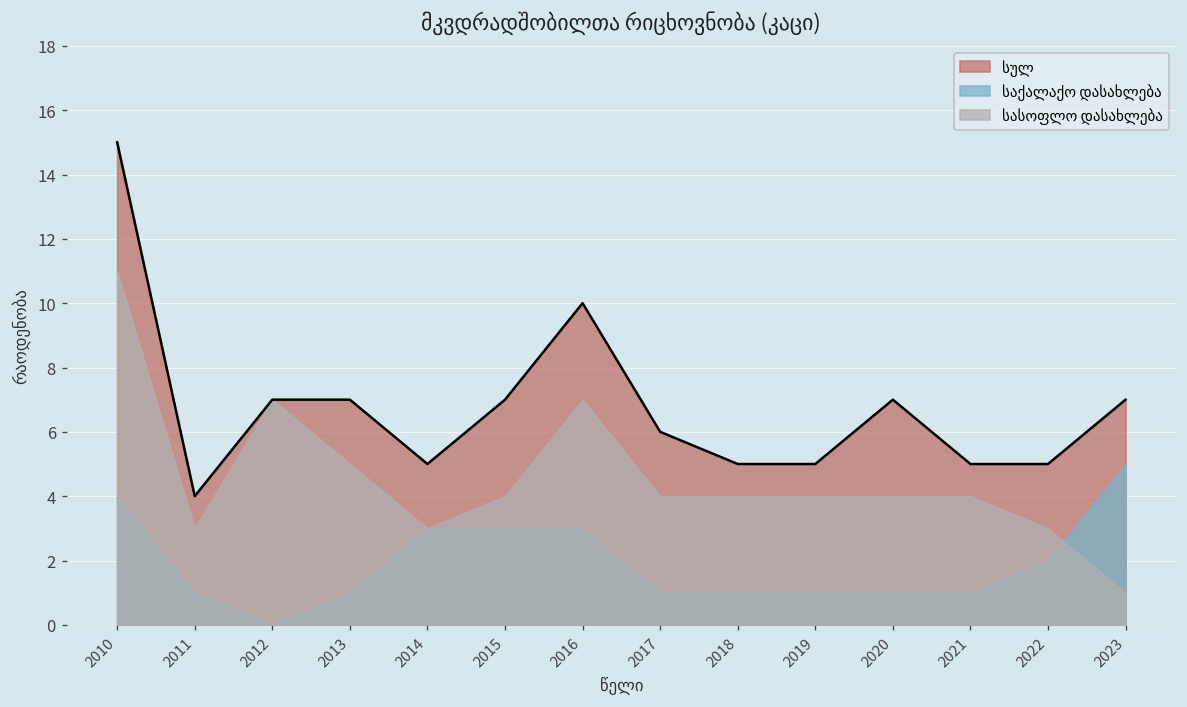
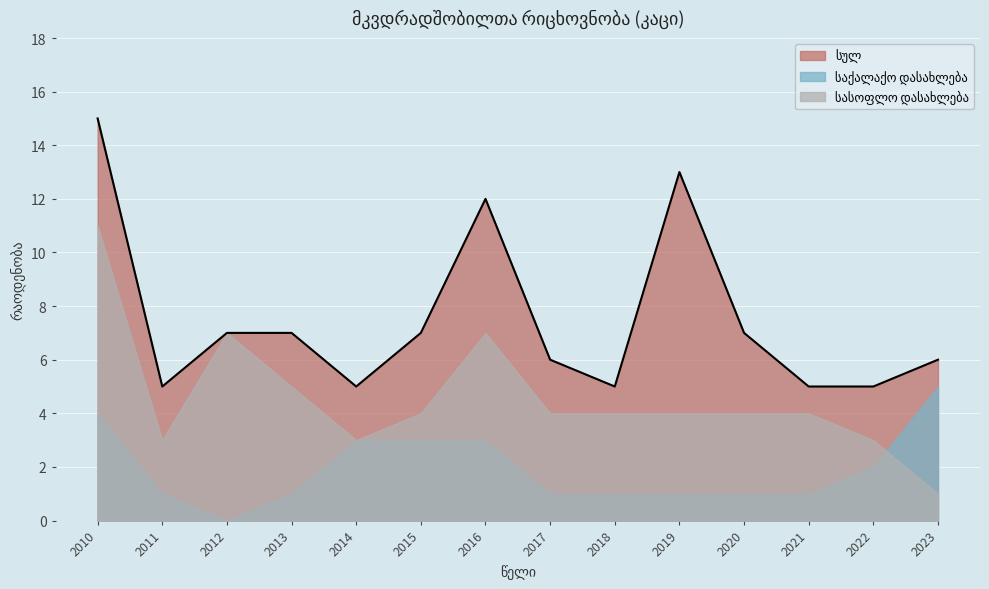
სულ, 2011: 4 -> 5
სულ, 2016: 10 -> 12
სულ, 2019: 5 -> 13
სულ, 2023: 7 -> 6
